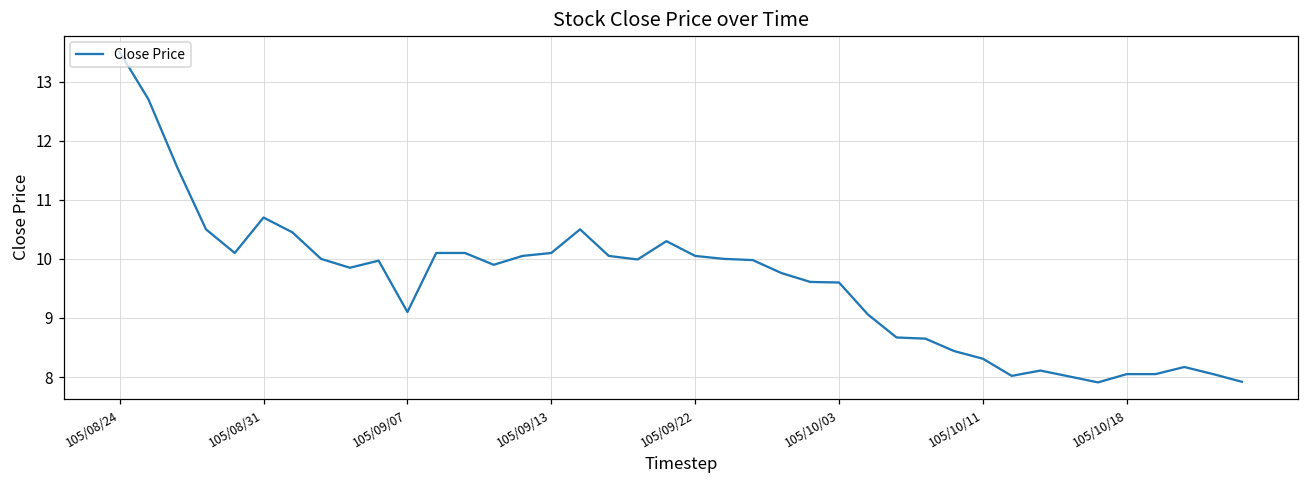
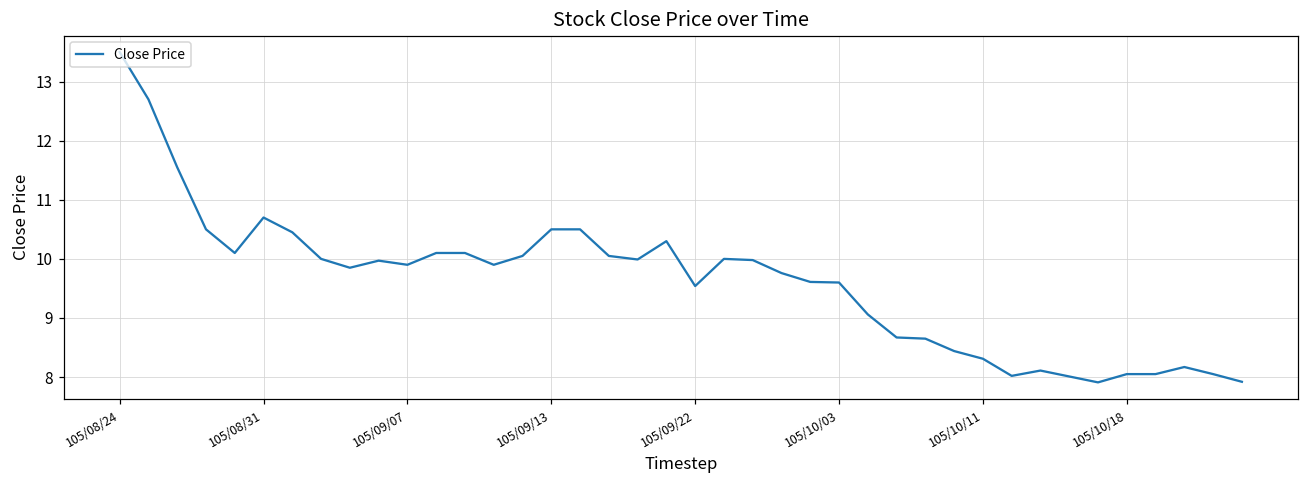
105/09/07: 9.1 -> 9.9
105/09/13: 10.1 -> 10.5
105/09/22: 10.1 -> 9.5
